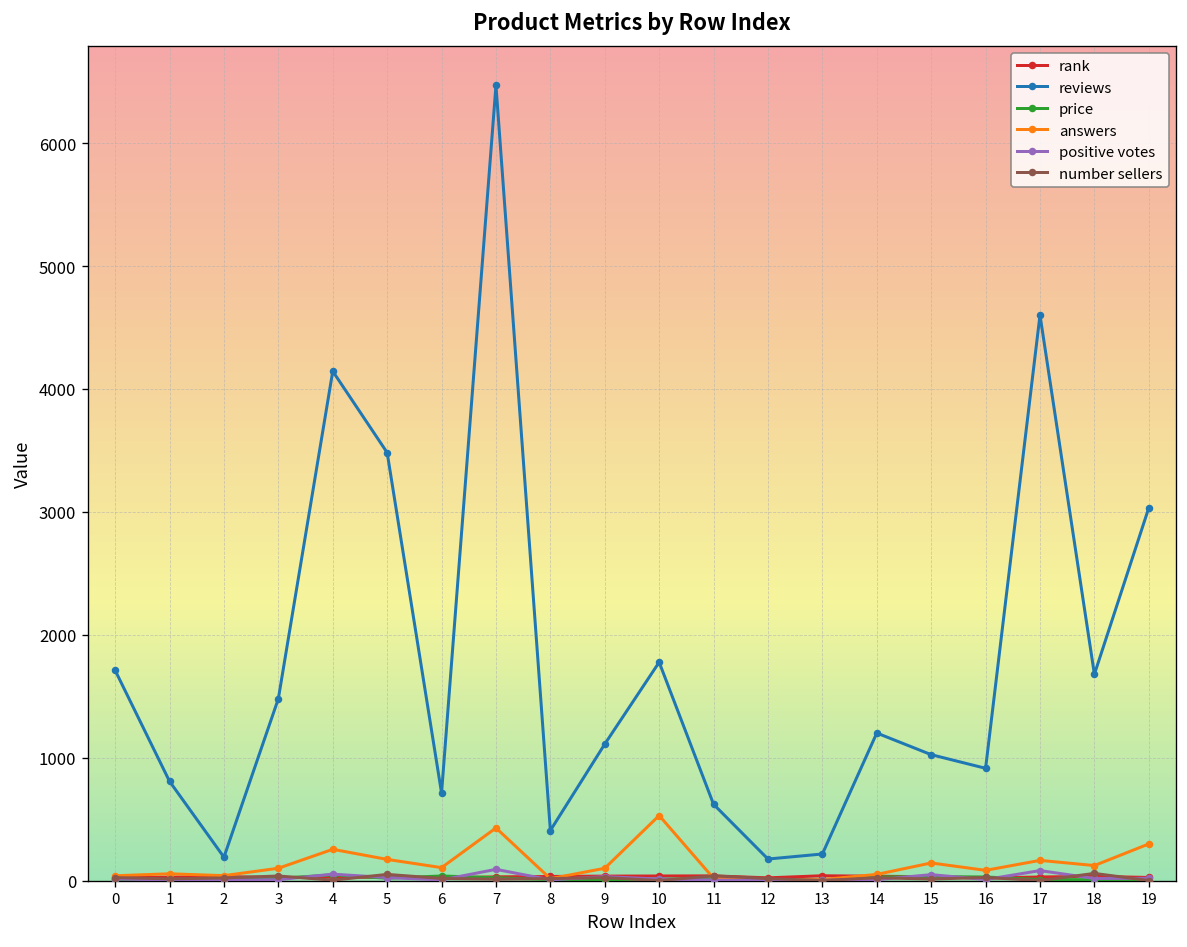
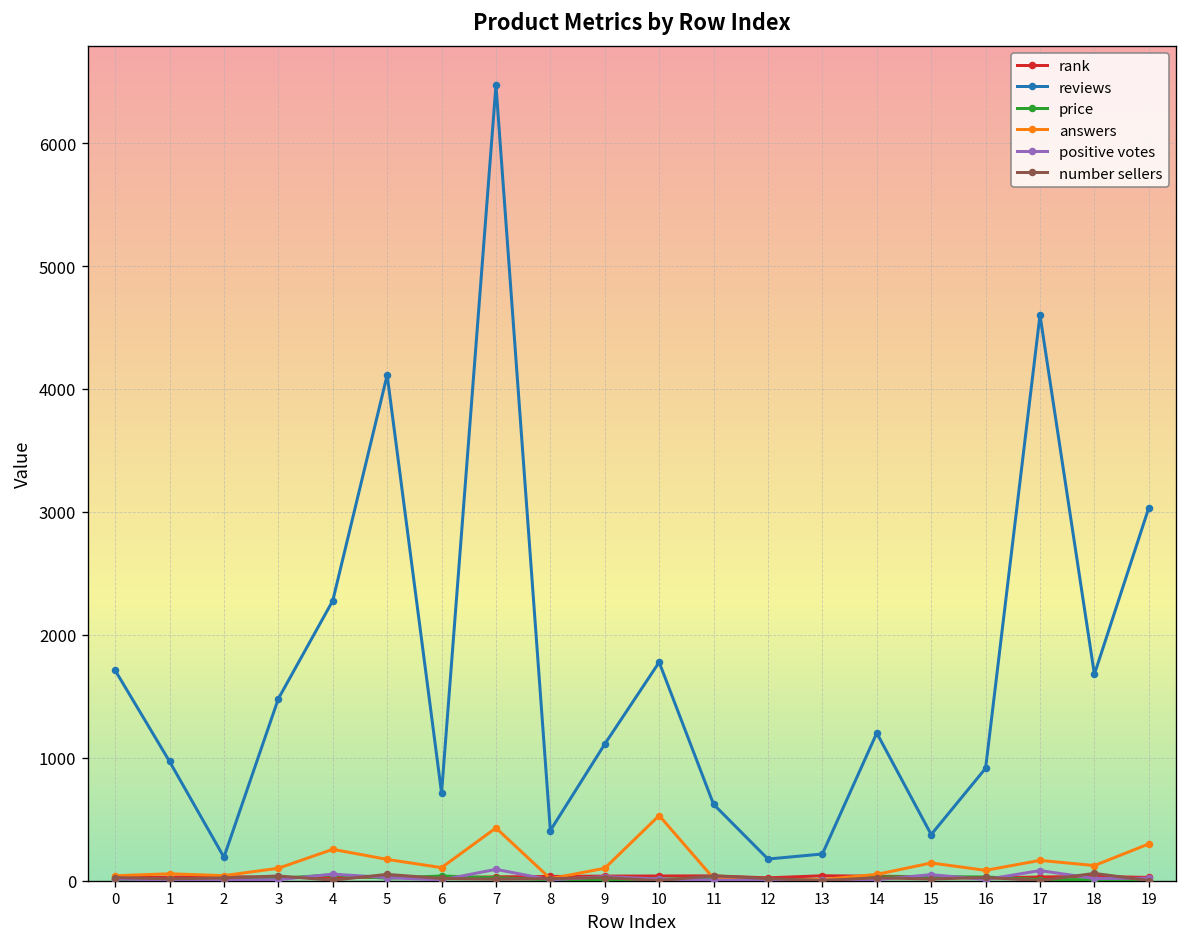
reviews, 1: 810 -> 970
reviews, 4: 4140 -> 2280
reviews, 5: 3480 -> 4110
reviews, 15: 1030 -> 380
